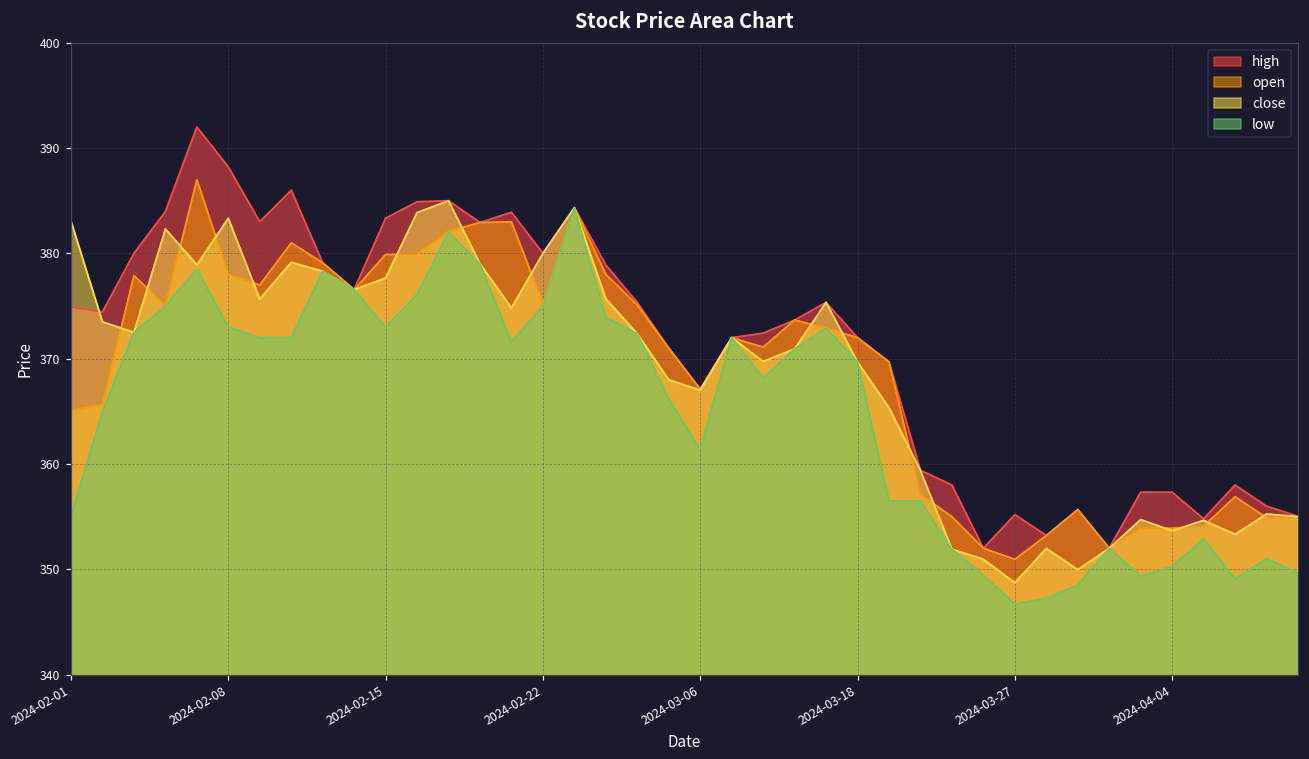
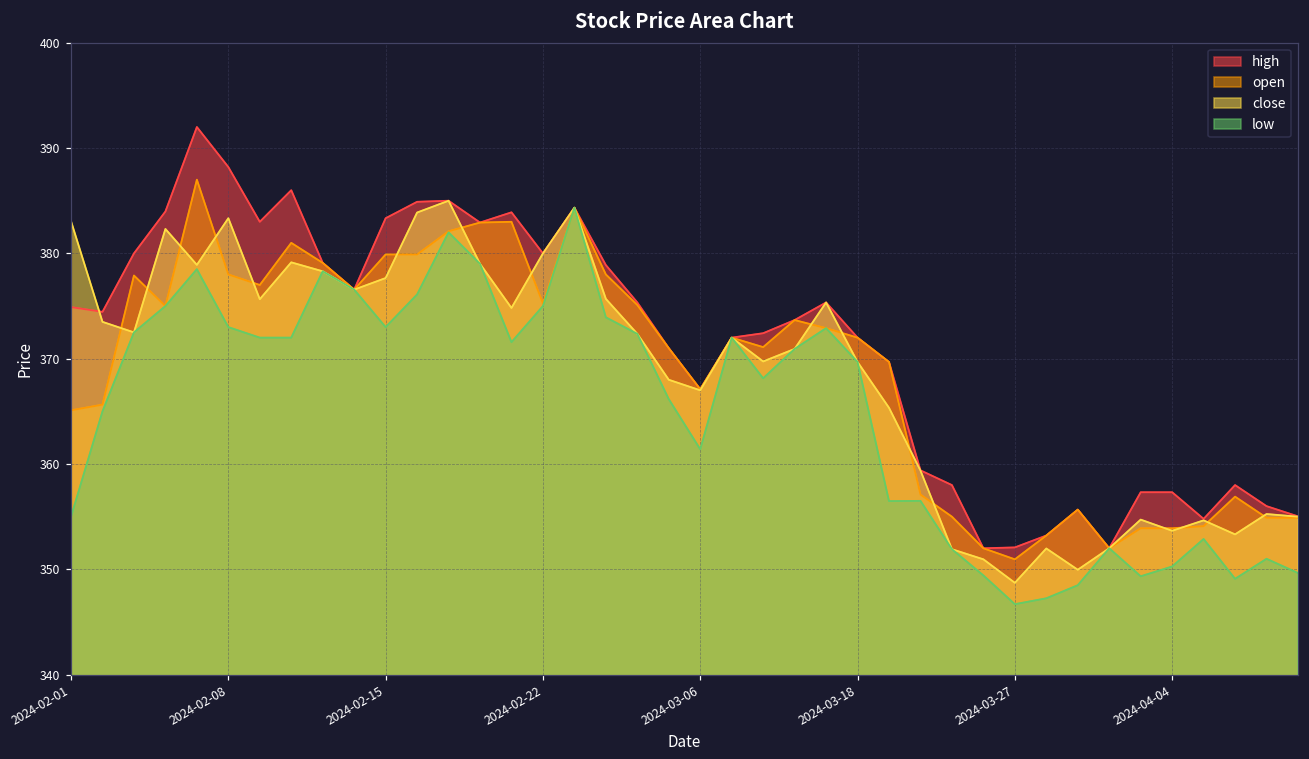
high, 2024-03-27: 355 -> 352
